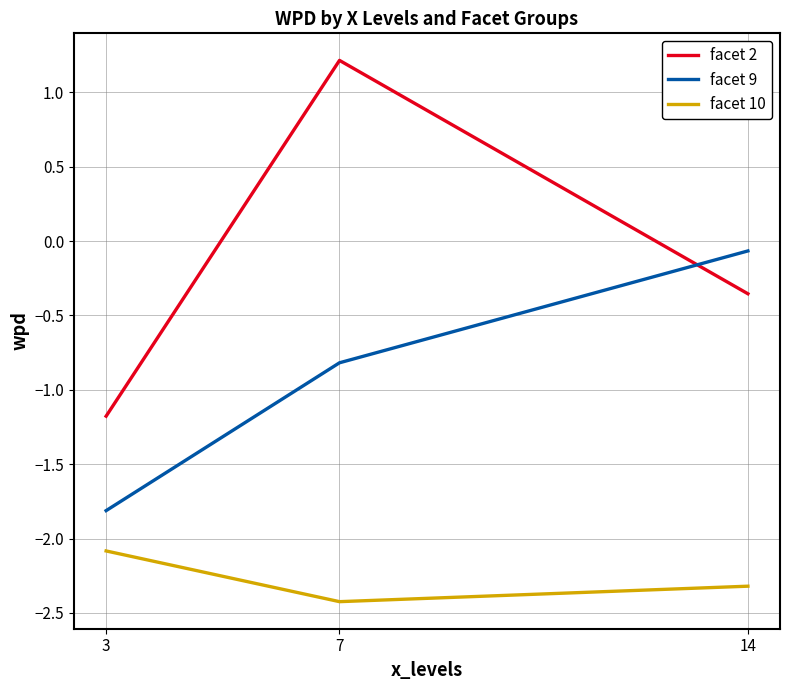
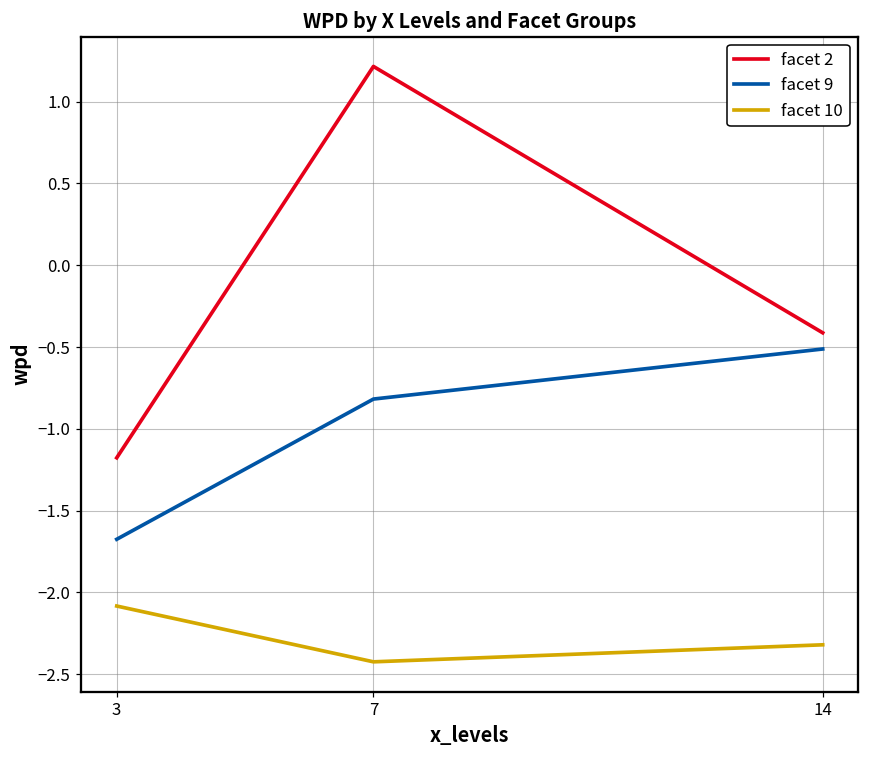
facet 9, 3: -1.81 -> -1.68
facet 2, 14: -0.35 -> -0.41
facet 9, 14: -0.07 -> -0.51
